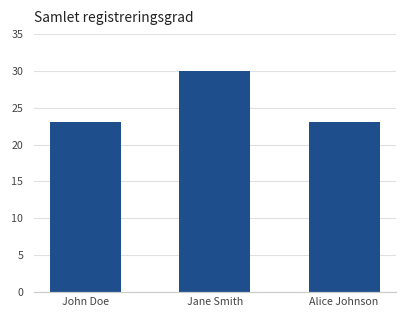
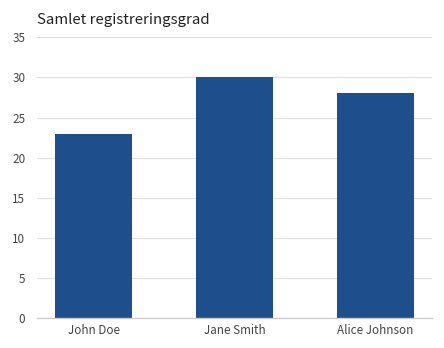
Alice Johnson: 23 -> 28
